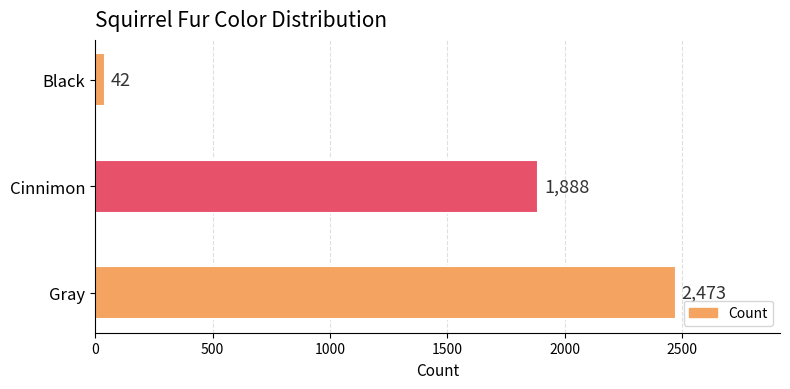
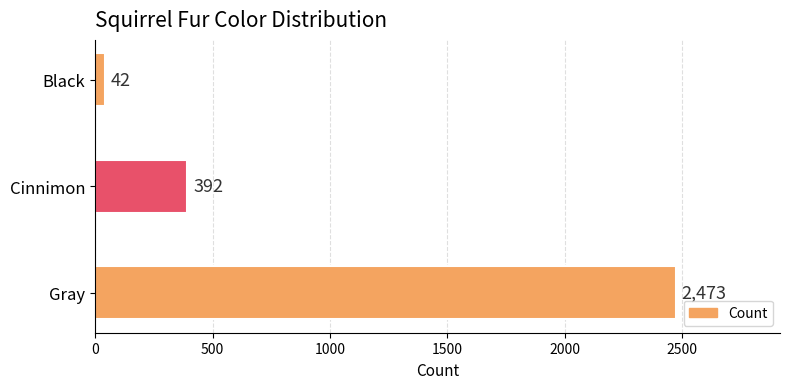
Cinnimon: 1,888 -> 392
